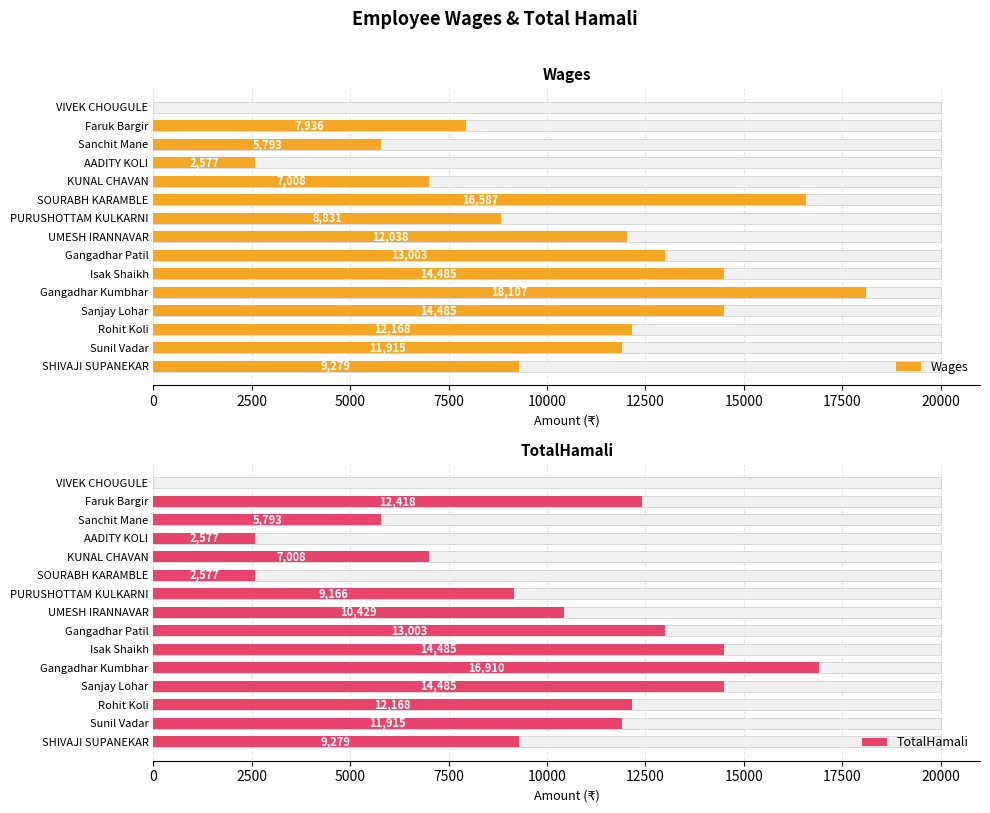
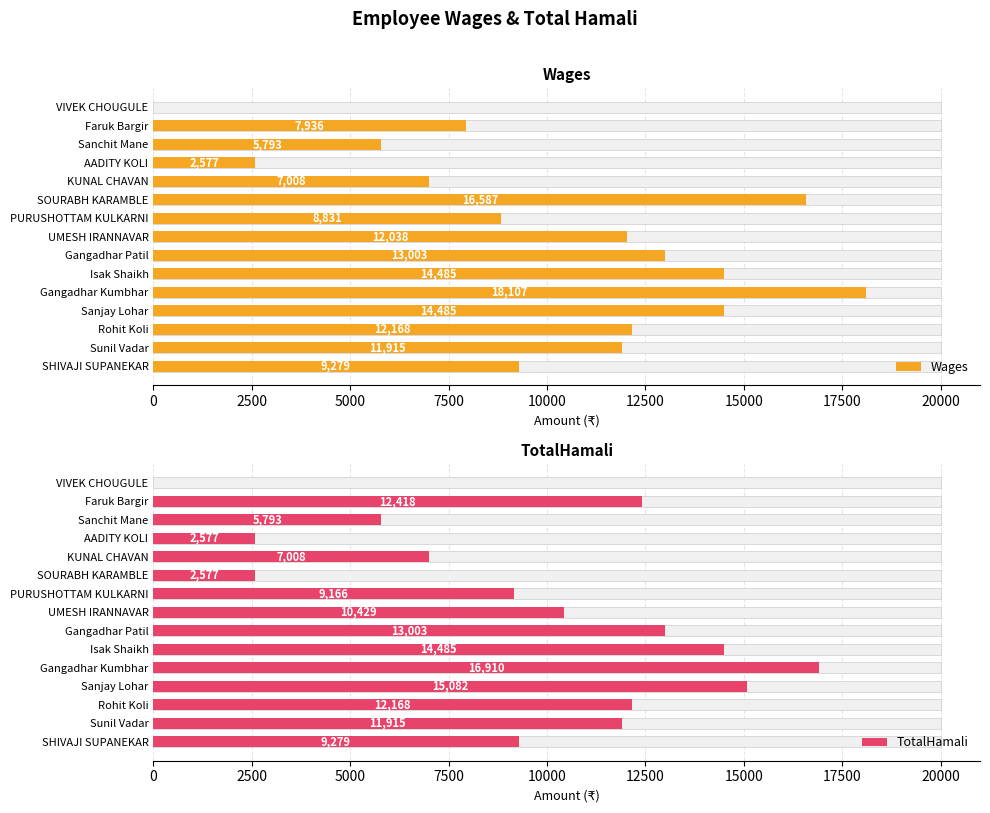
TotalHamali, TotalHamali, Sanjay Lohar: 14,485 -> 15,082
